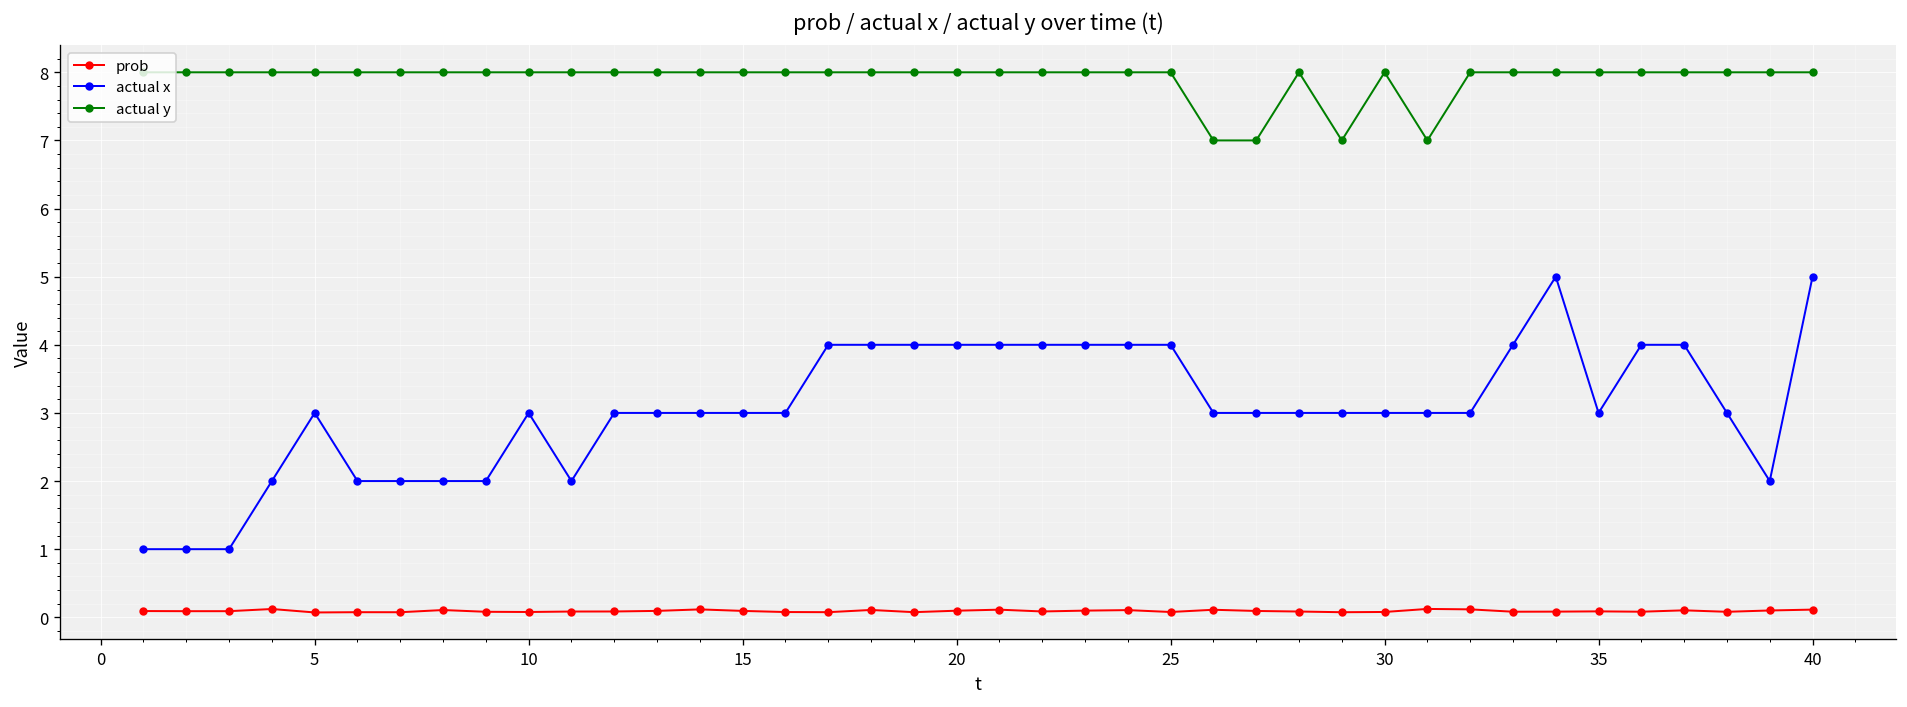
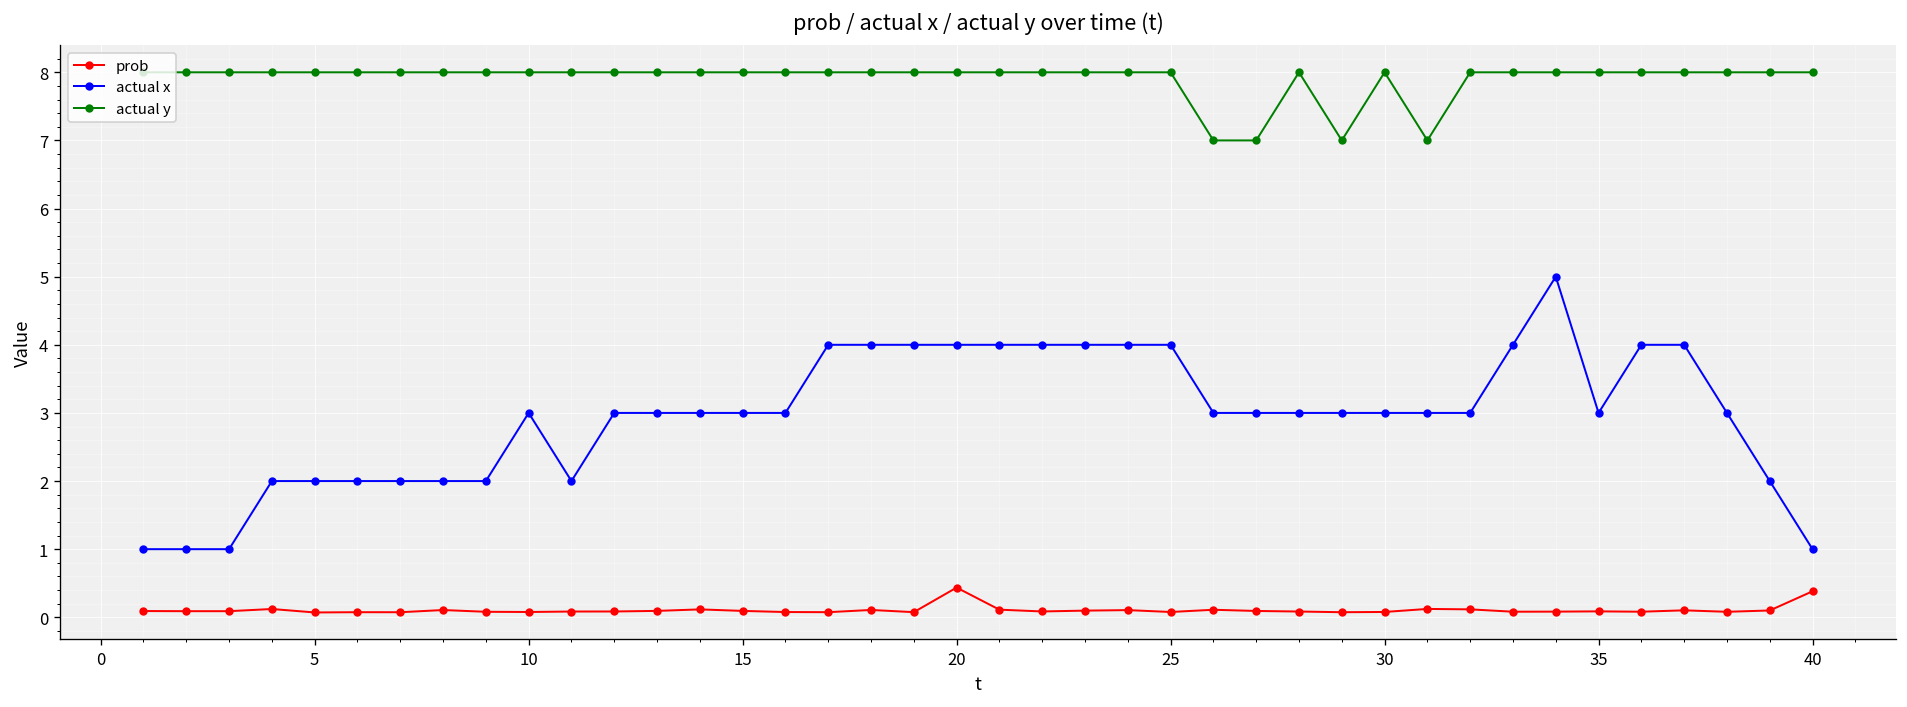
actual x, 5: 3 -> 2
prob, 20: 0.1 -> 0.4
prob, 40: 0.1 -> 0.4
actual x, 40: 5 -> 1
